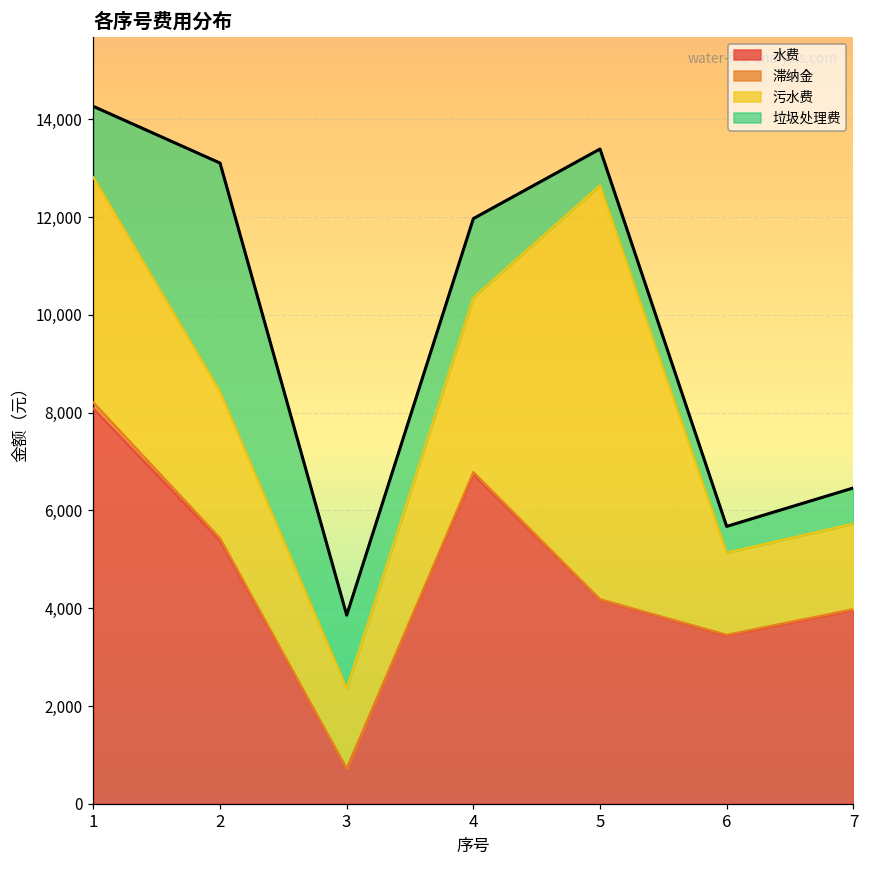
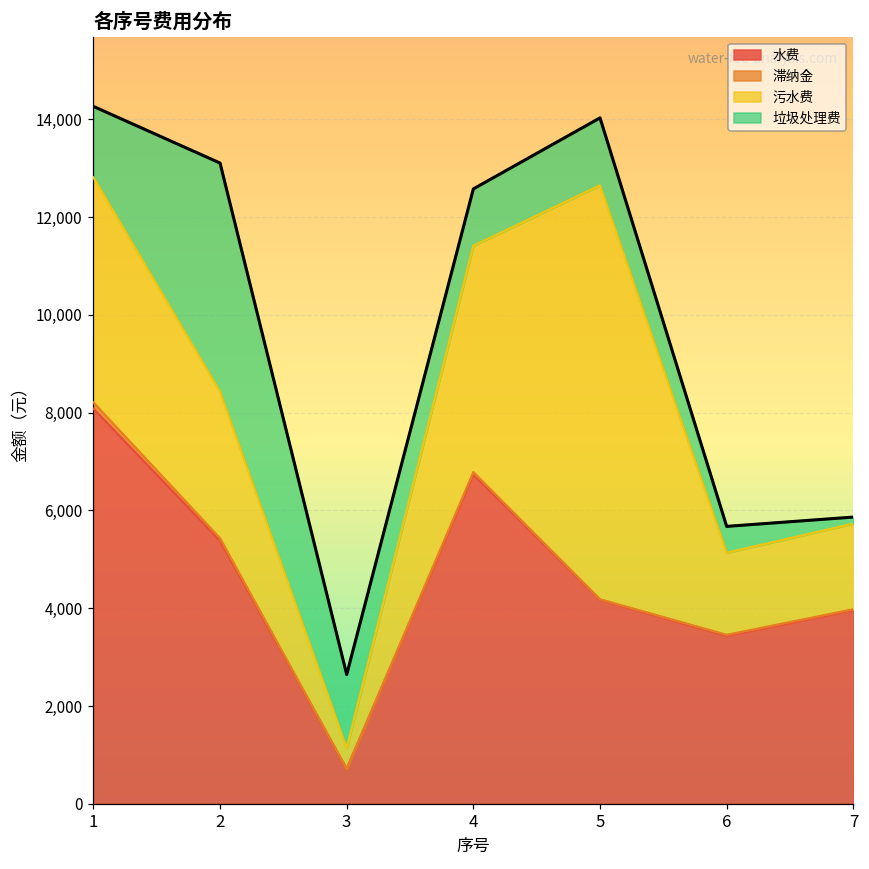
污水费, 3: 1,600 -> 400
污水费, 4: 3,600 -> 4,600
垃圾处理费, 4: 1,600 -> 1,200
垃圾处理费, 5: 700 -> 1,400
垃圾处理费, 7: 700 -> 100
